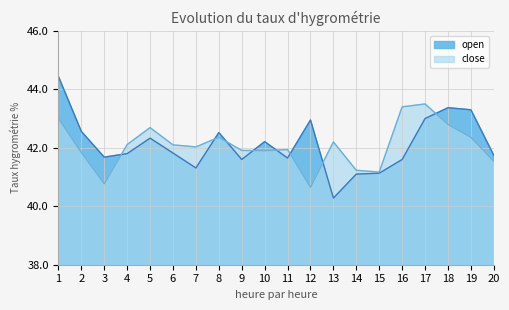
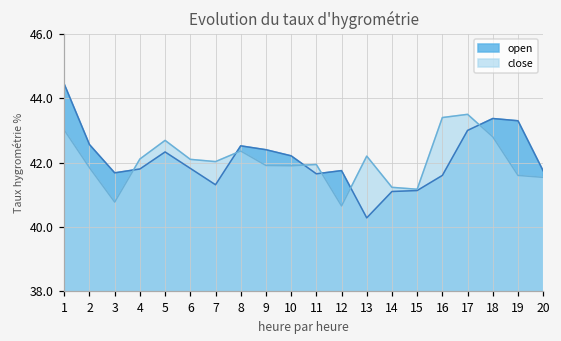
open, 9: 41.6 -> 42.4
open, 12: 43.0 -> 41.8
close, 19: 42.4 -> 41.6
